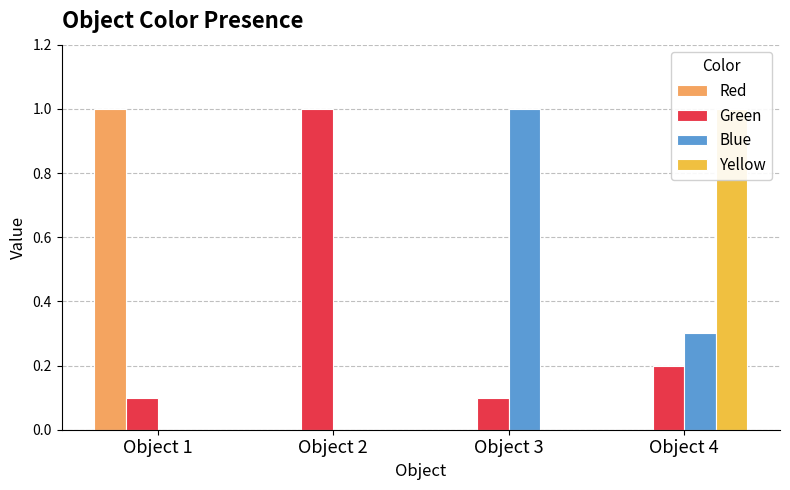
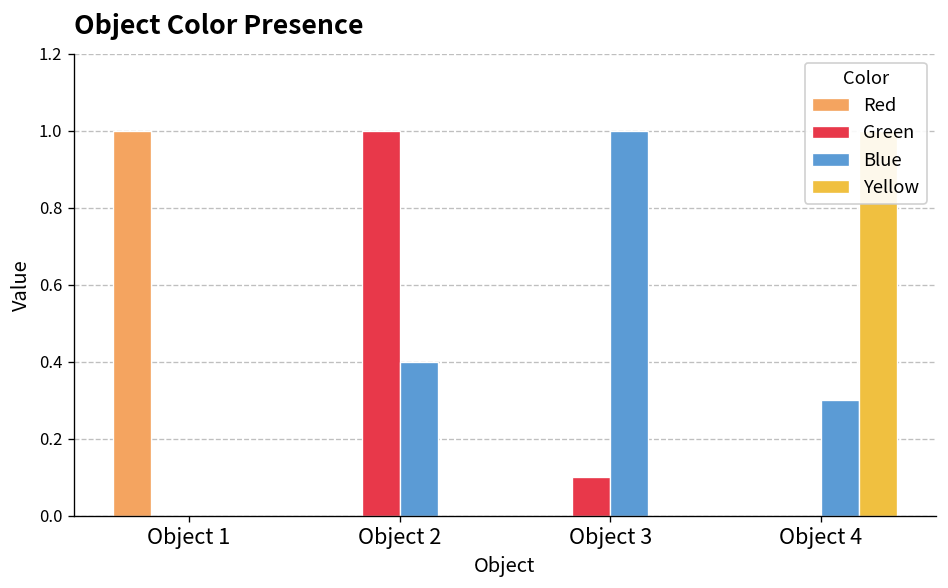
Green, Object 1: 0.1 -> 0.0
Blue, Object 2: 0.0 -> 0.4
Green, Object 4: 0.2 -> 0.0
